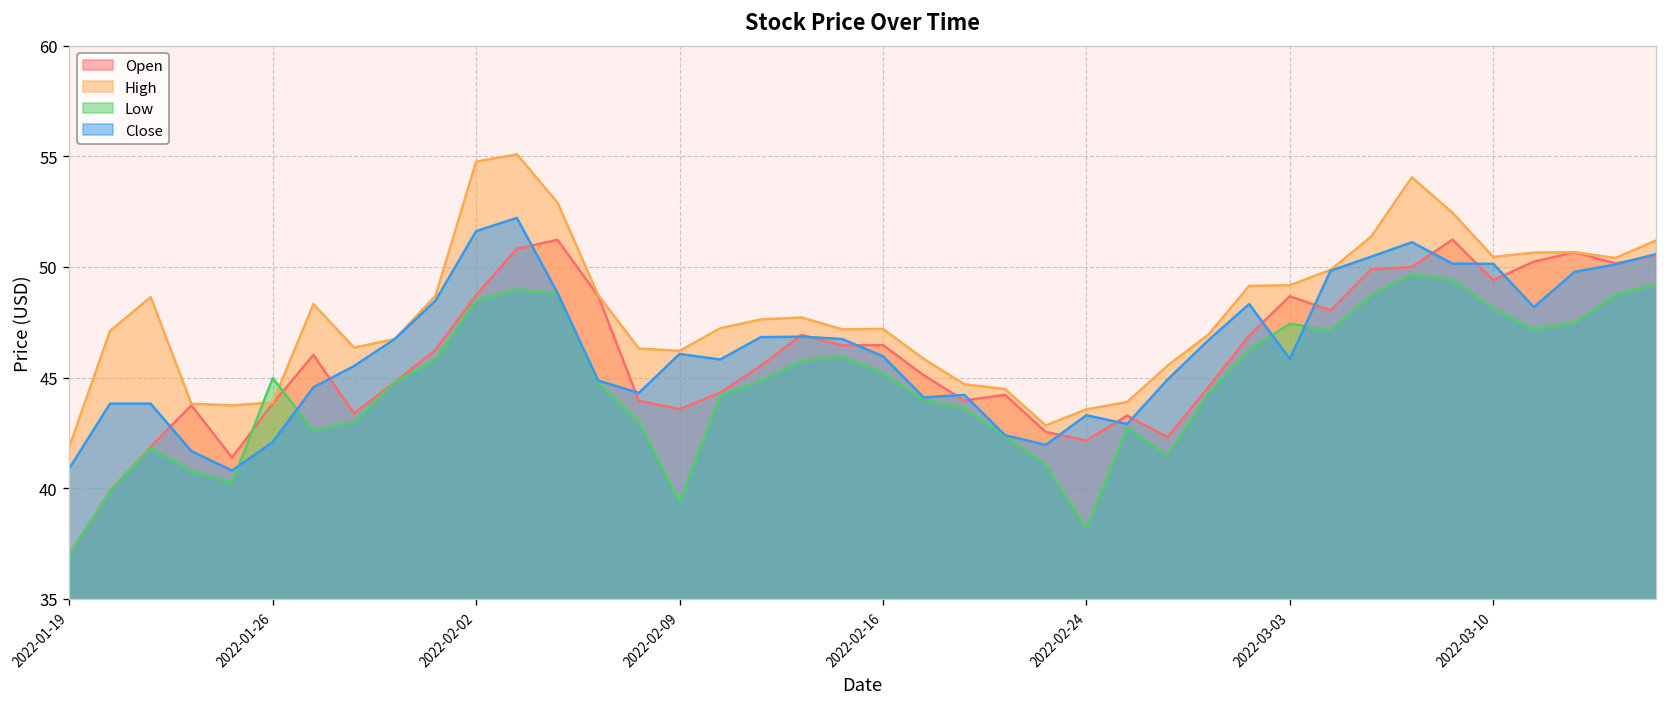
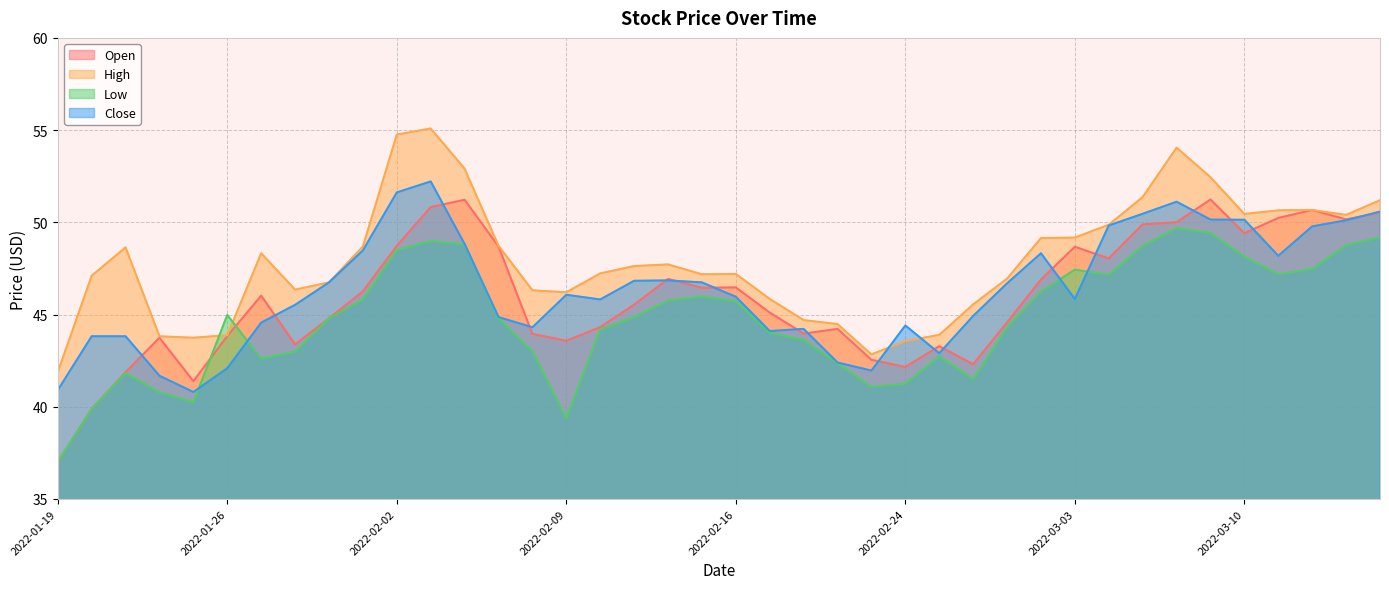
Low, 2022-02-16: 45.2 -> 45.7
Low, 2022-02-24: 38.2 -> 41.3
Close, 2022-02-24: 43.3 -> 44.4
